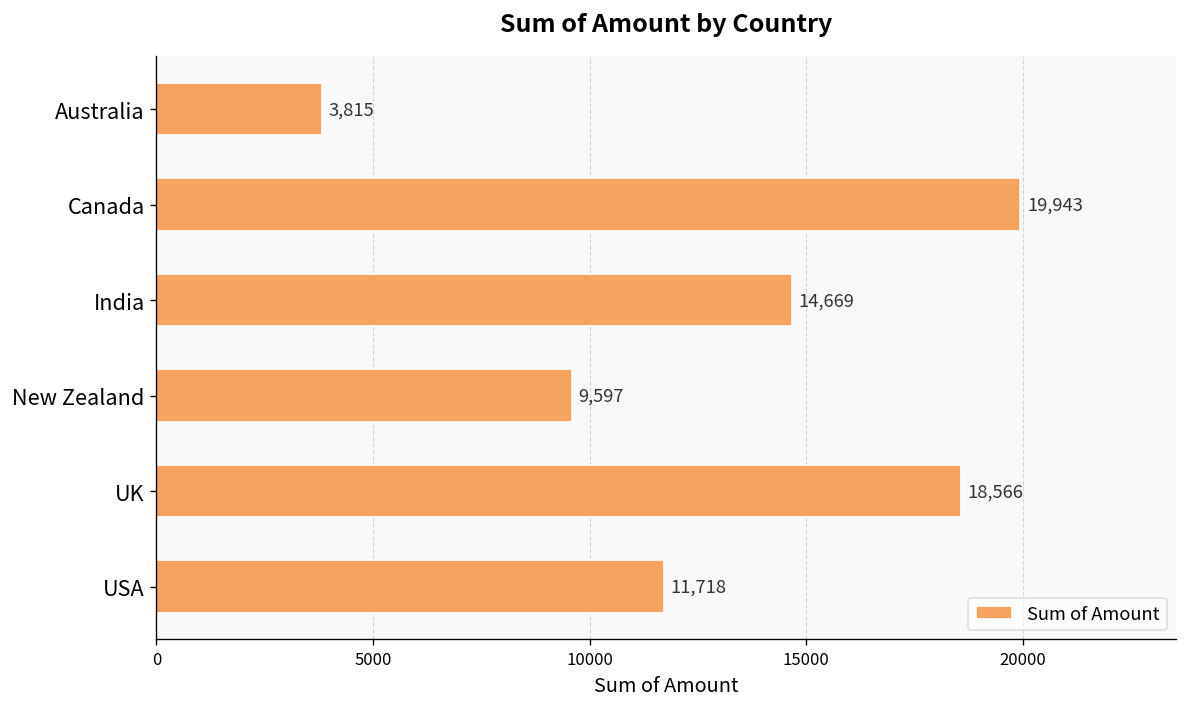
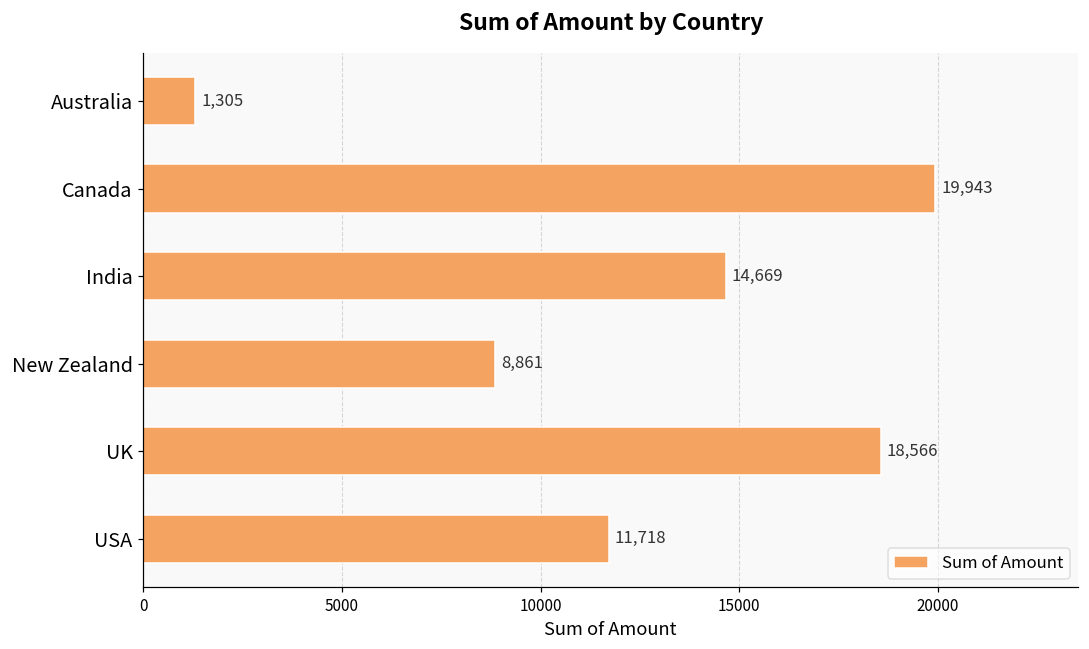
Australia: 3,815 -> 1,305
New Zealand: 9,597 -> 8,861
